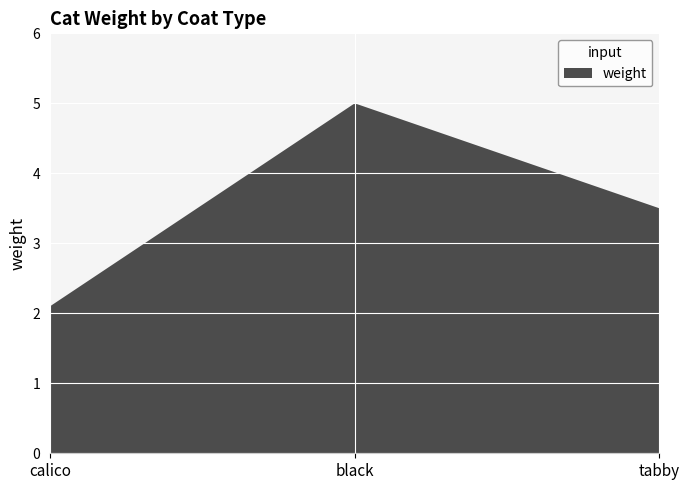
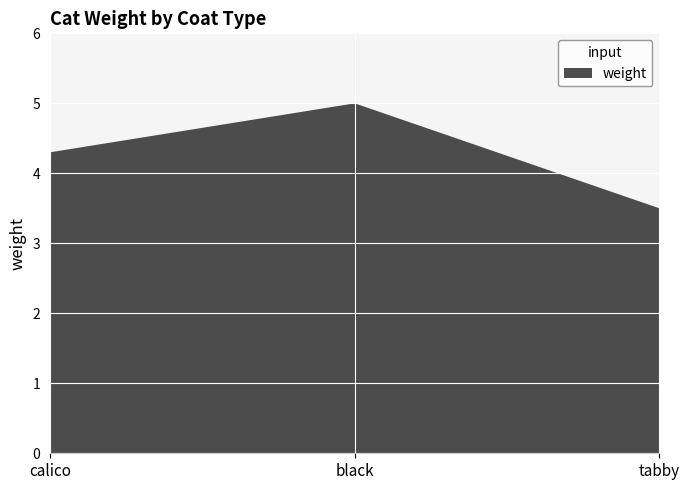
calico: 2.1 -> 4.3
